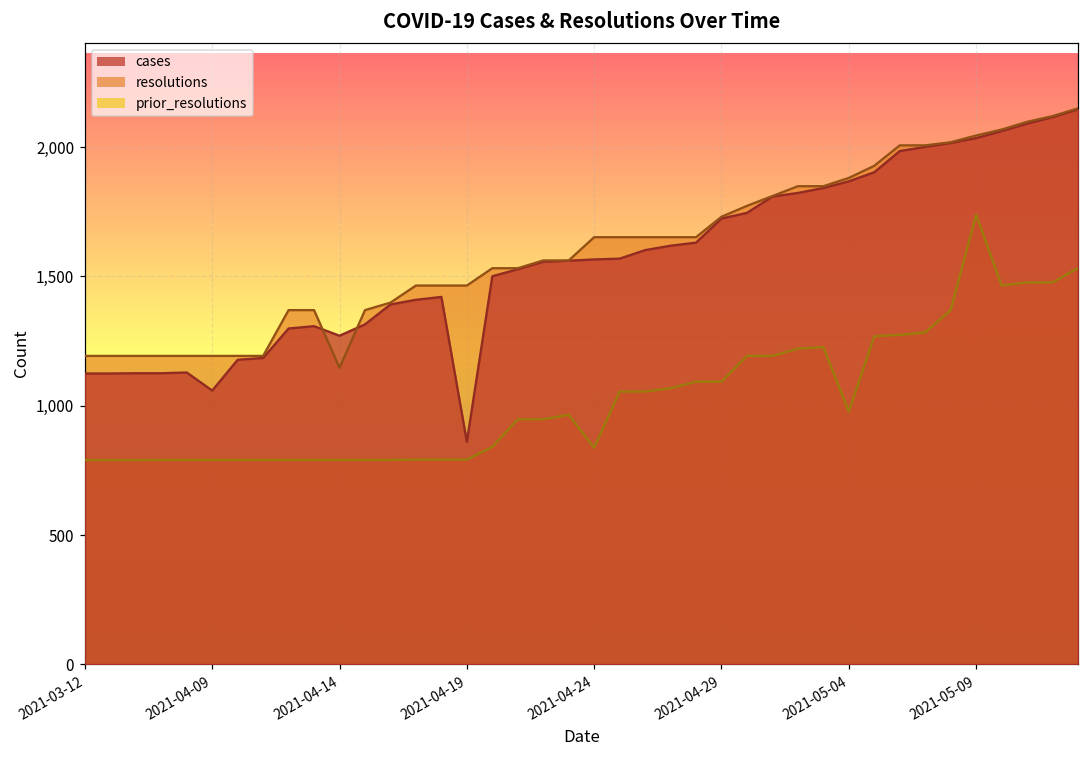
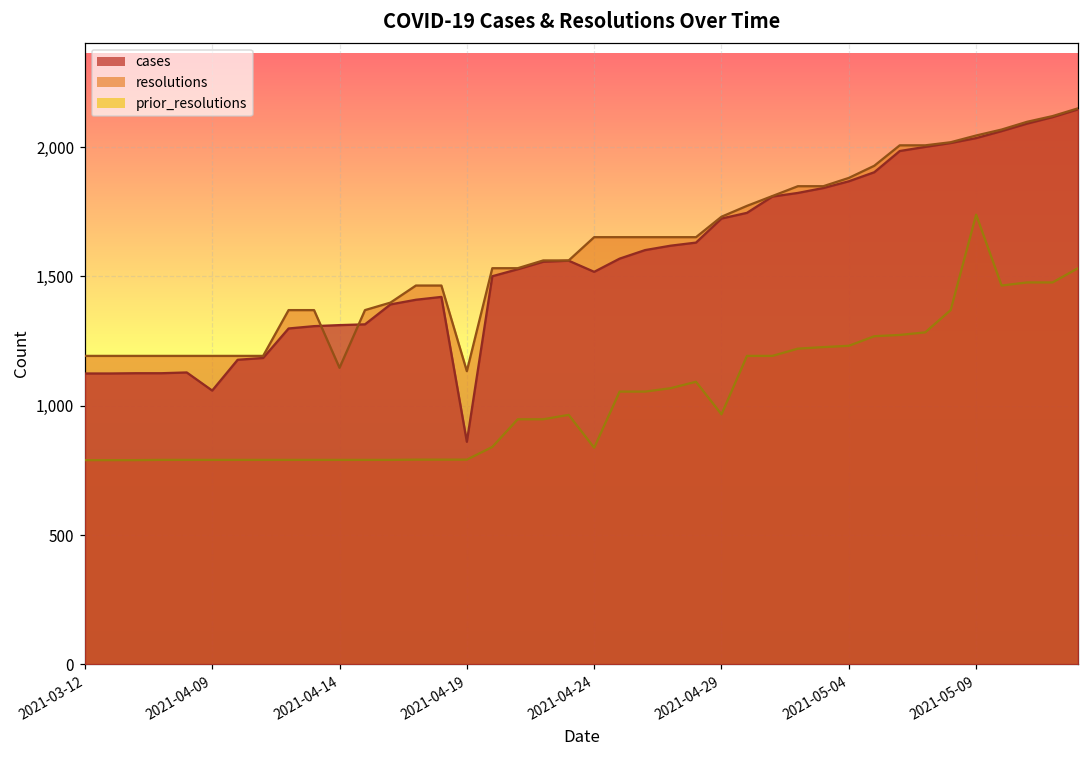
cases, 2021-04-14: 1,270 -> 1,310
resolutions, 2021-04-19: 1,470 -> 1,130
cases, 2021-04-24: 1,570 -> 1,520
prior_resolutions, 2021-04-29: 1,090 -> 970
prior_resolutions, 2021-05-04: 980 -> 1,230
